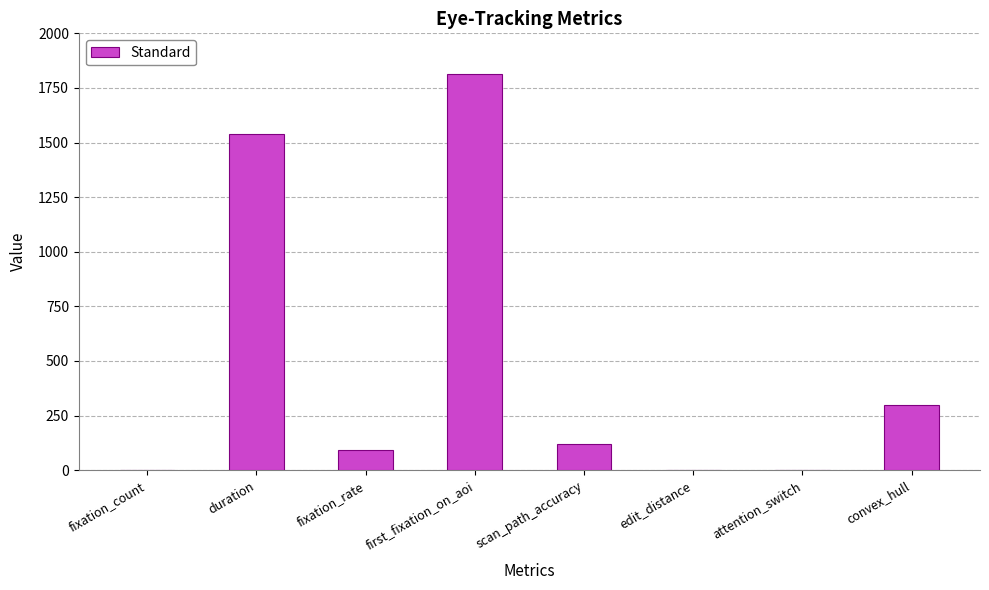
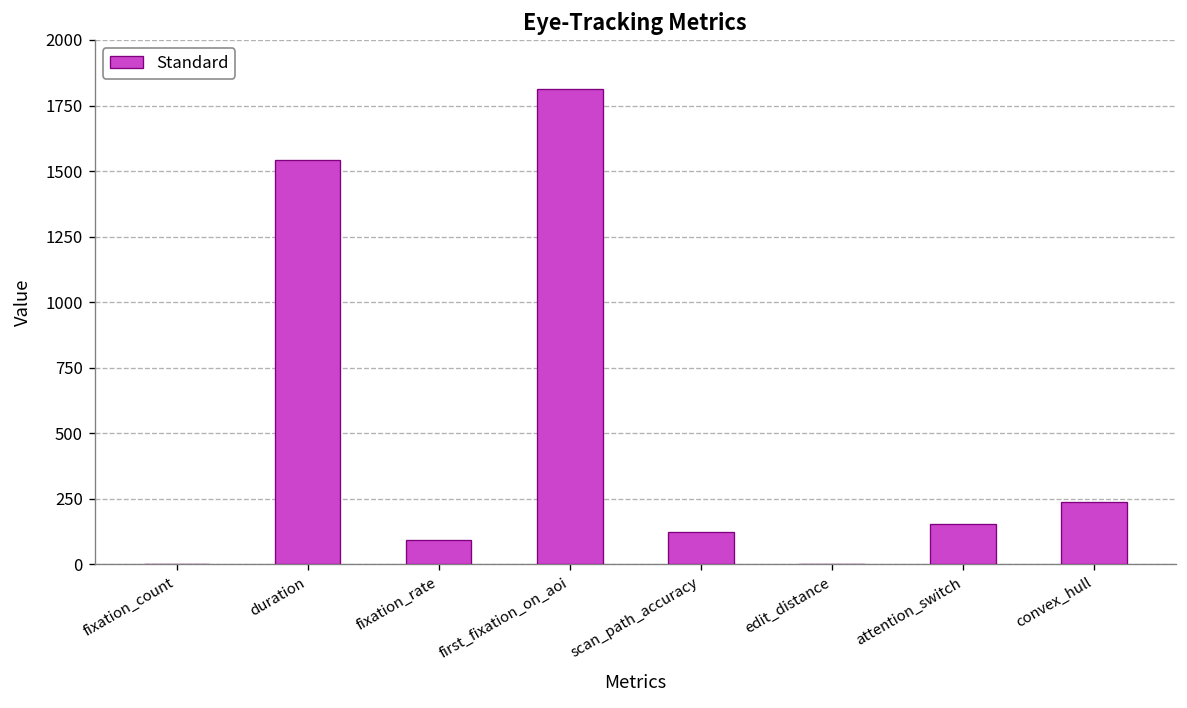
attention_switch: 0 -> 150
convex_hull: 300 -> 240
